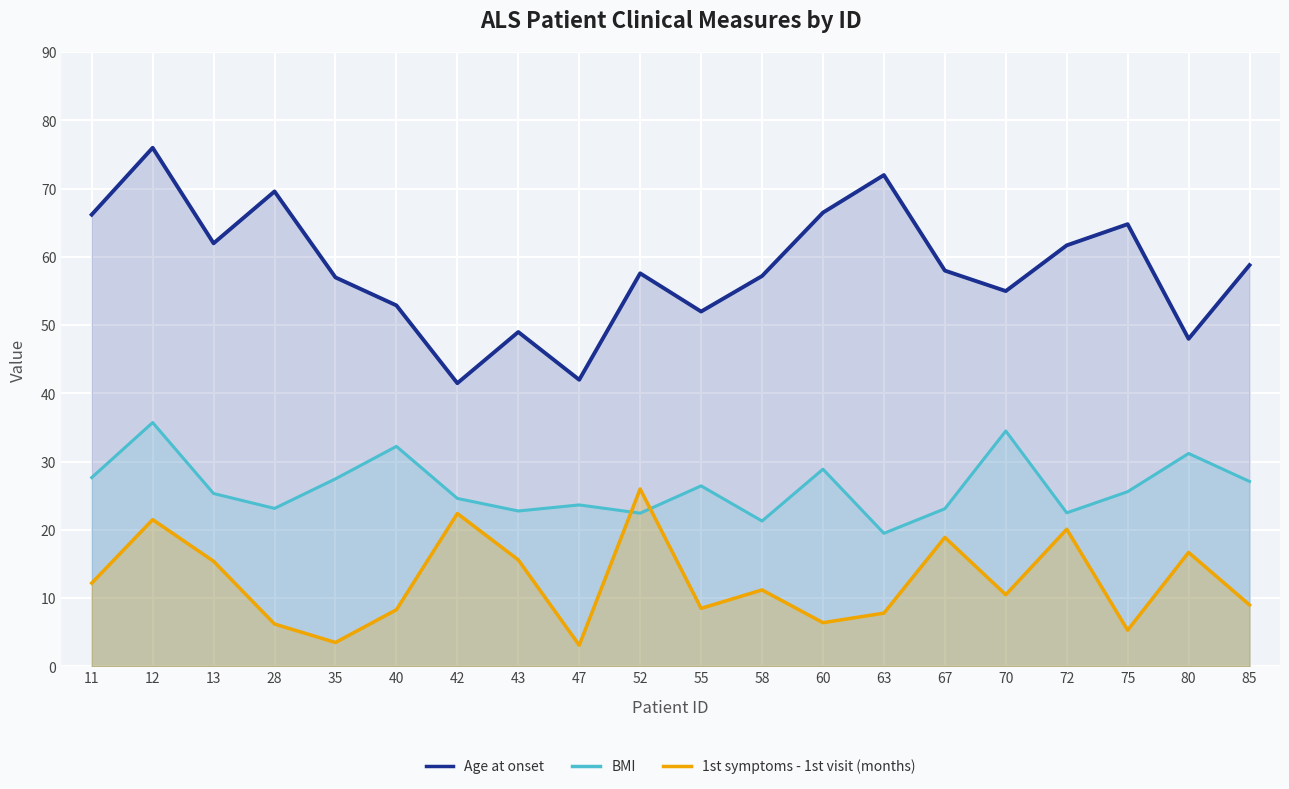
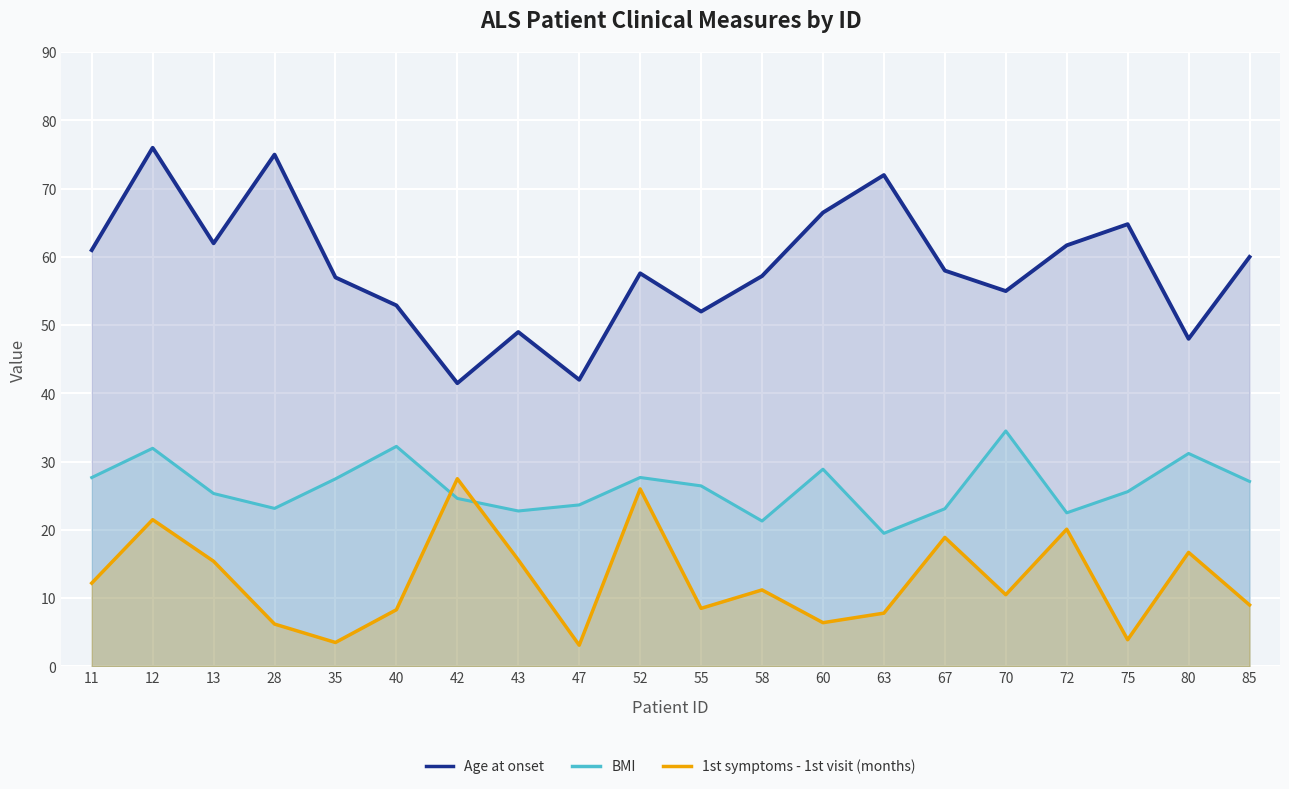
Age at onset, 11: 66 -> 61
BMI, 12: 36 -> 32
Age at onset, 28: 70 -> 75
1st symptoms - 1st visit (months), 42: 22 -> 28
BMI, 52: 22 -> 28
1st symptoms - 1st visit (months), 75: 5 -> 4
Age at onset, 85: 59 -> 60
